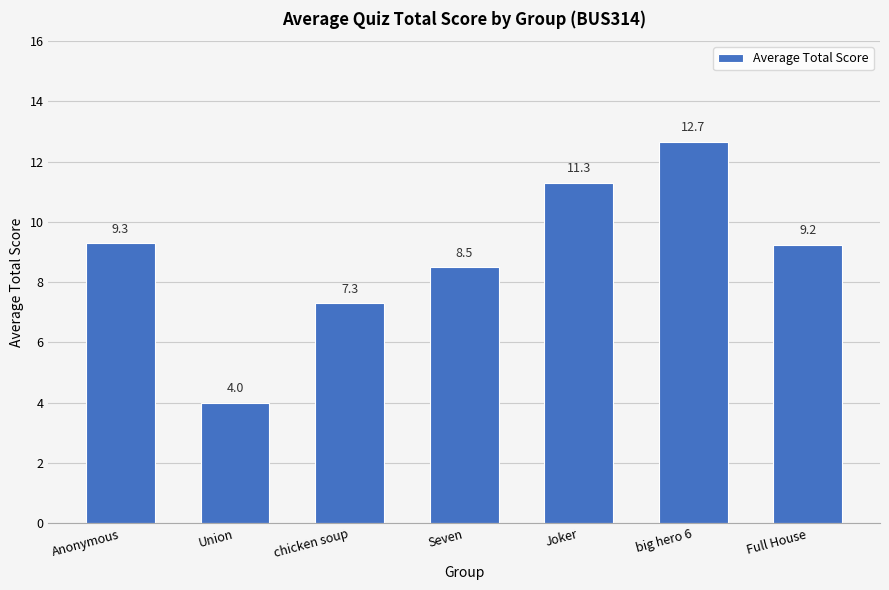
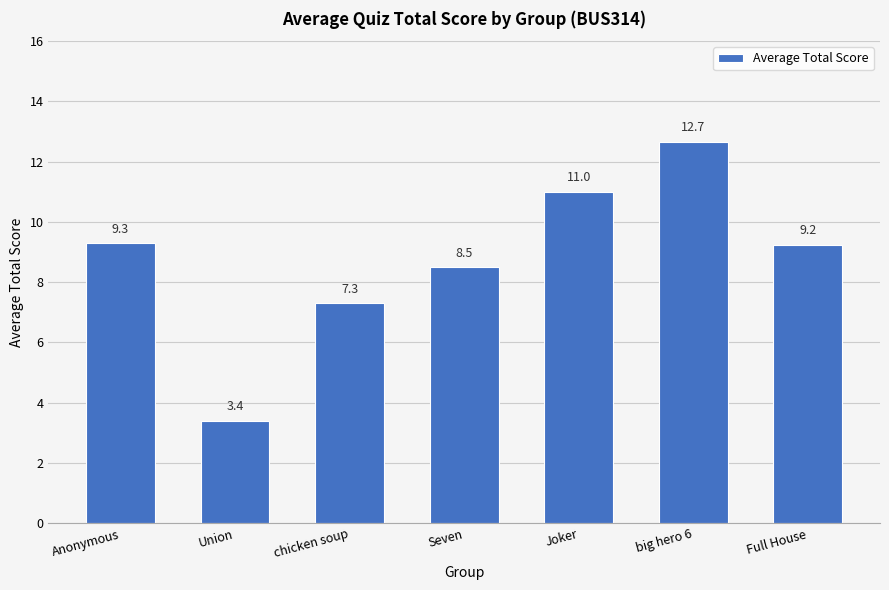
Union: 4.0 -> 3.4
Joker: 11.3 -> 11.0
